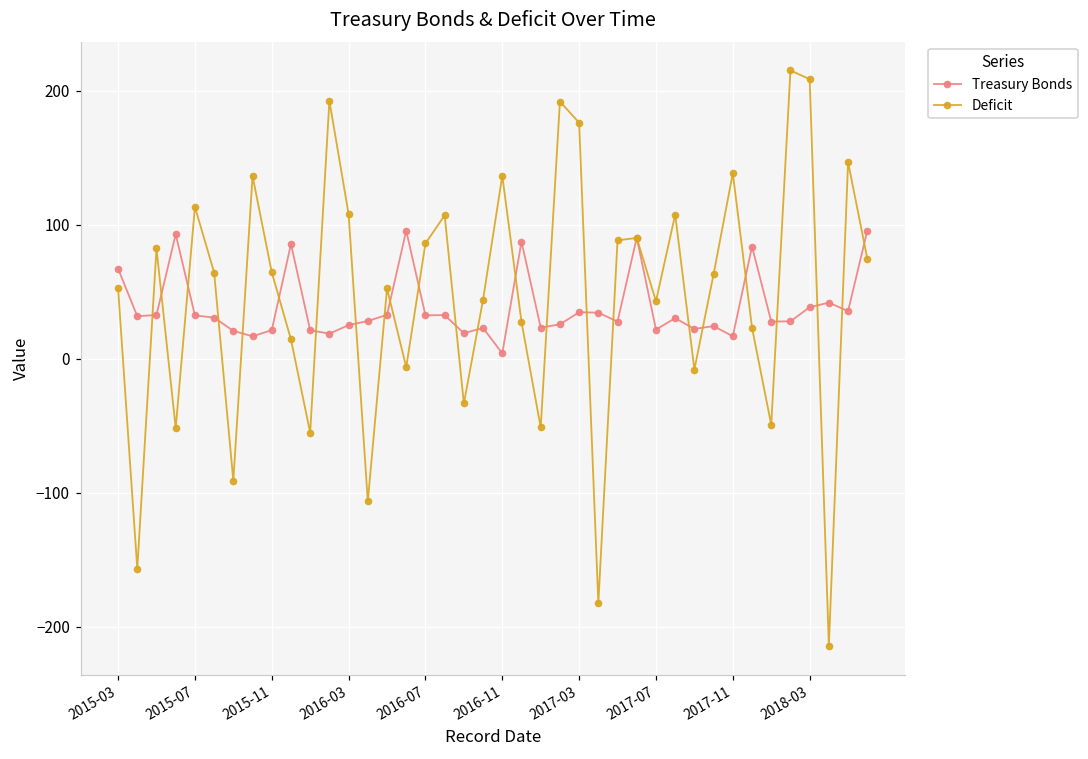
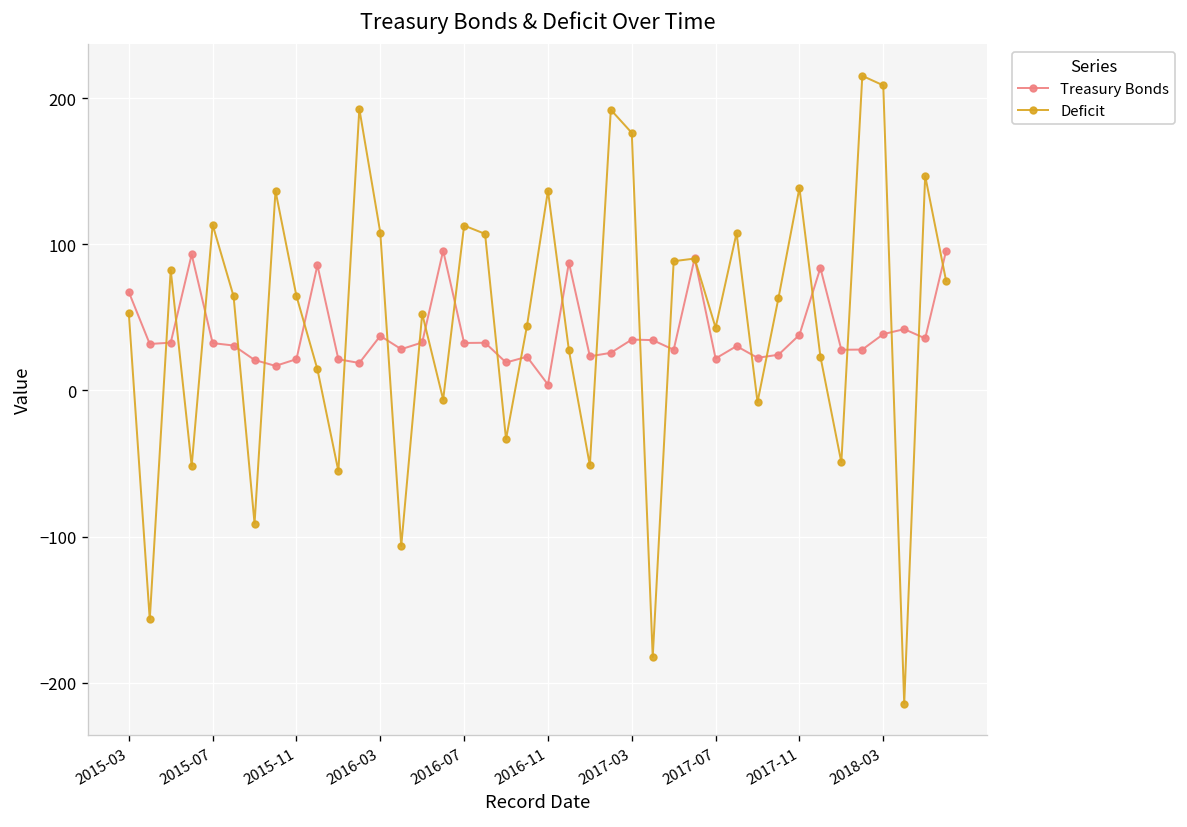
Treasury Bonds, 2016-03: 25 -> 37
Deficit, 2016-07: 86 -> 113
Treasury Bonds, 2017-11: 17 -> 38
